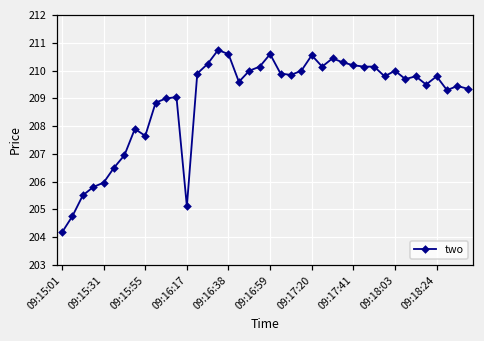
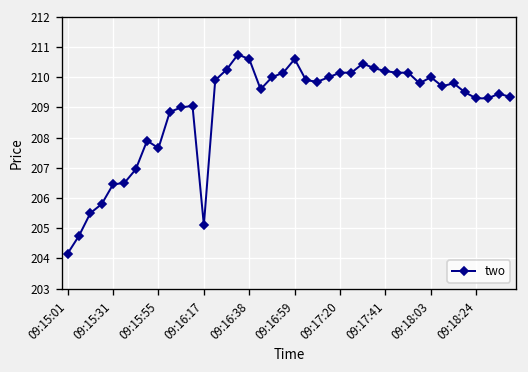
09:15:31: 206.0 -> 206.5
09:17:20: 210.6 -> 210.2
09:18:24: 209.8 -> 209.3
